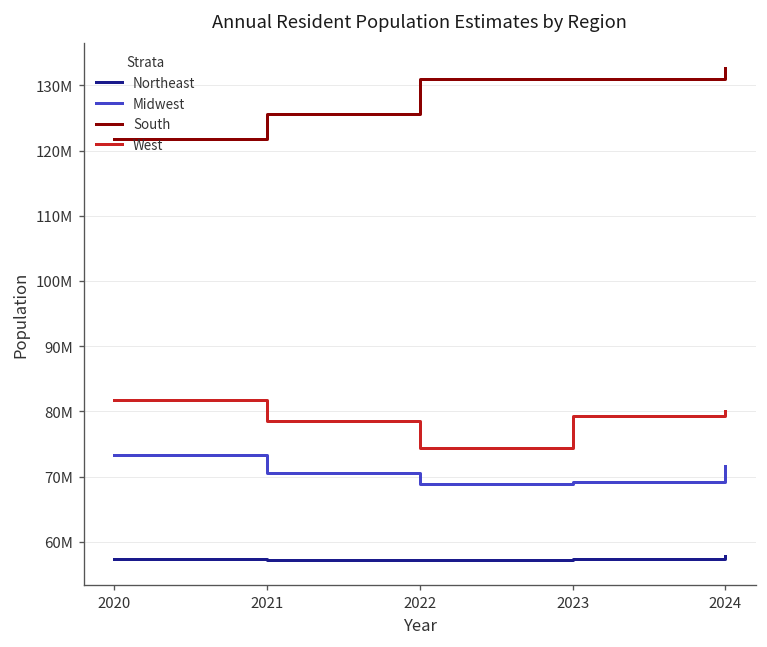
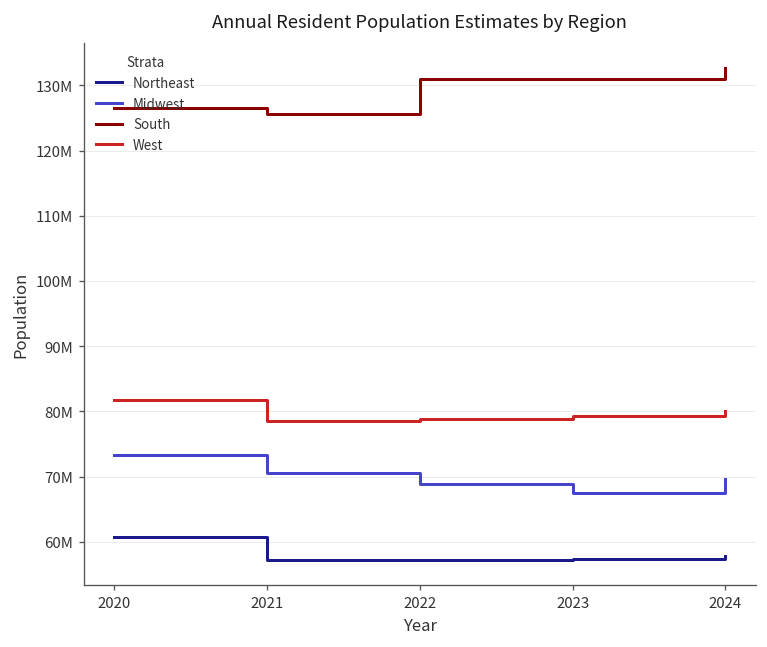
Northeast, 2020: 57000000 -> 61000000
South, 2020: 122000000 -> 126000000
West, 2022: 74000000 -> 79000000
Midwest, 2023: 69000000 -> 67000000
Midwest, 2024: 72000000 -> 70000000
